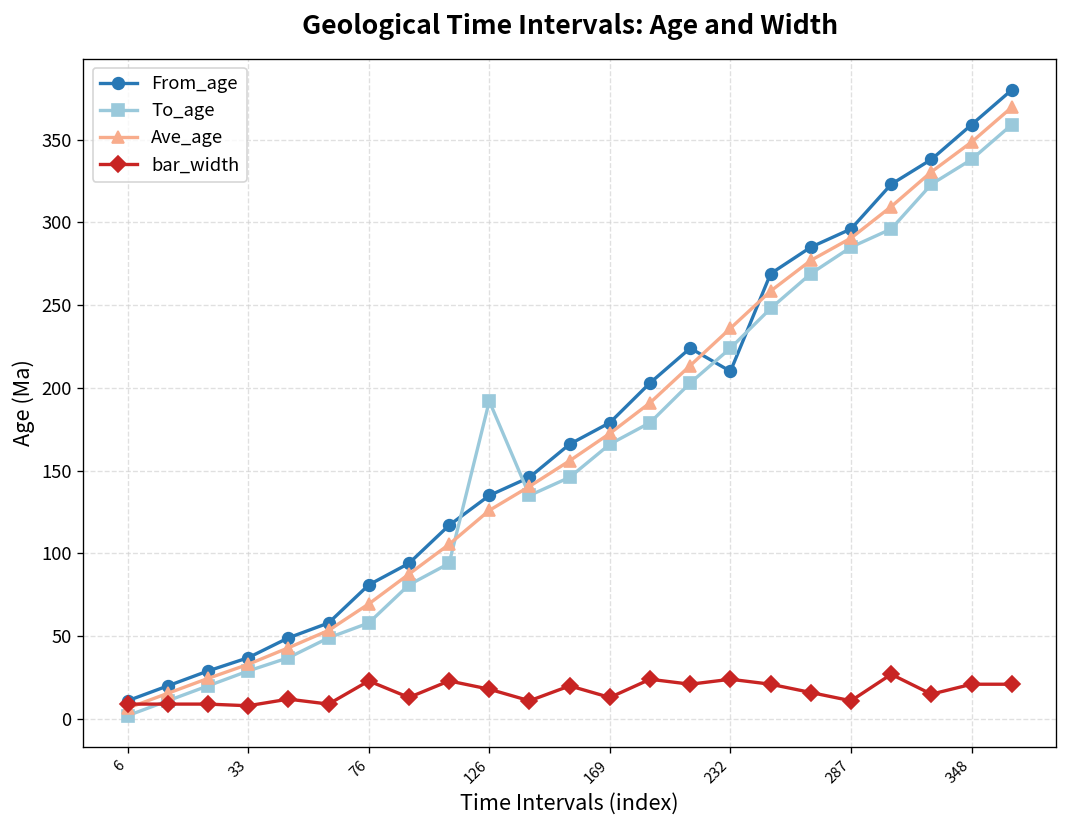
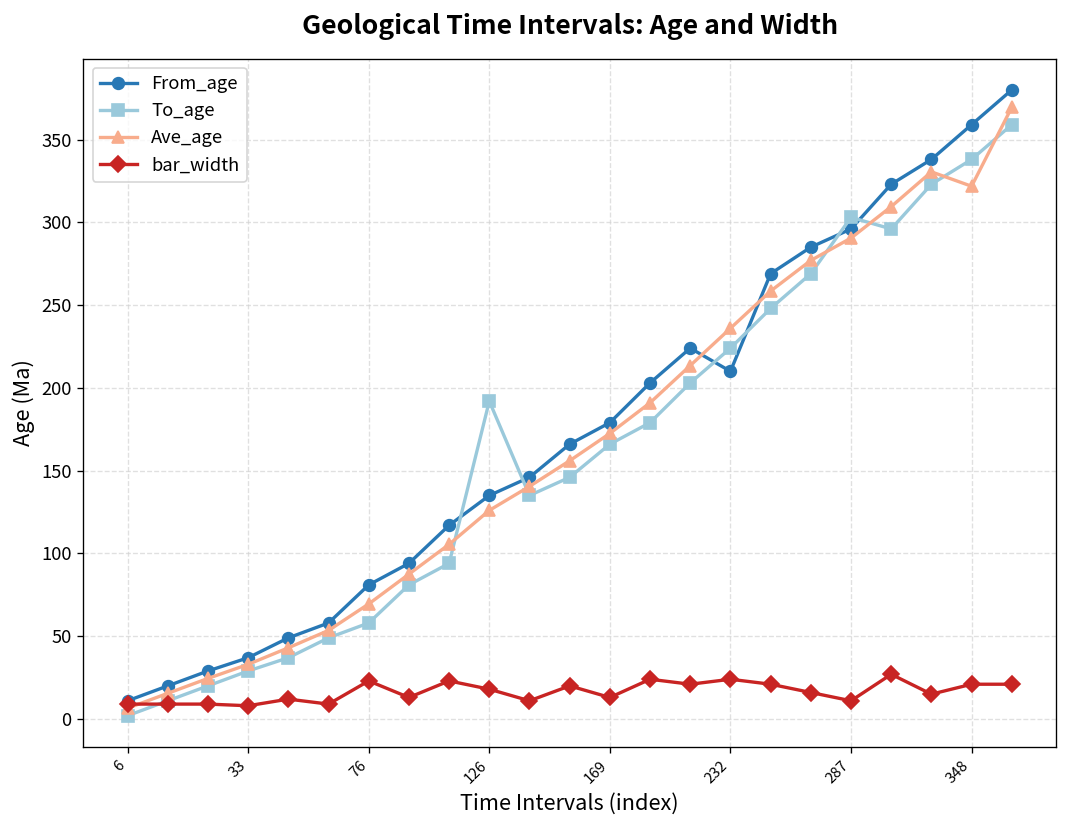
To_age, 287: 285 -> 303
Ave_age, 348: 349 -> 322
